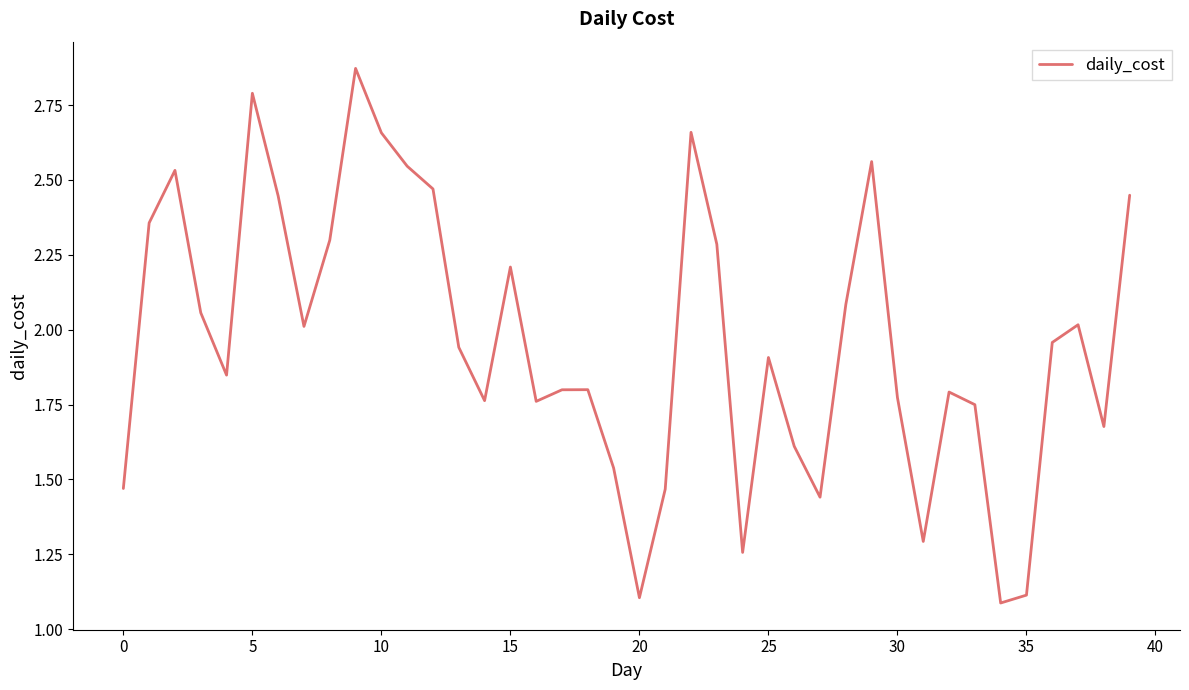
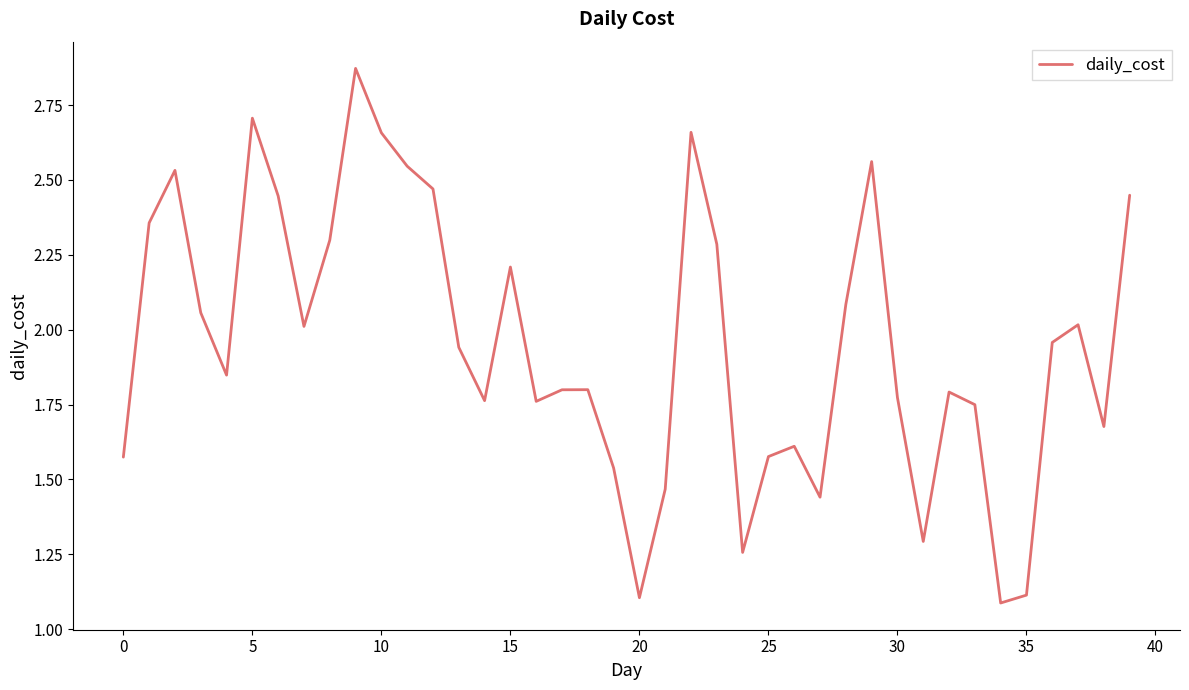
0: 1.47 -> 1.57
5: 2.79 -> 2.71
25: 1.91 -> 1.58
